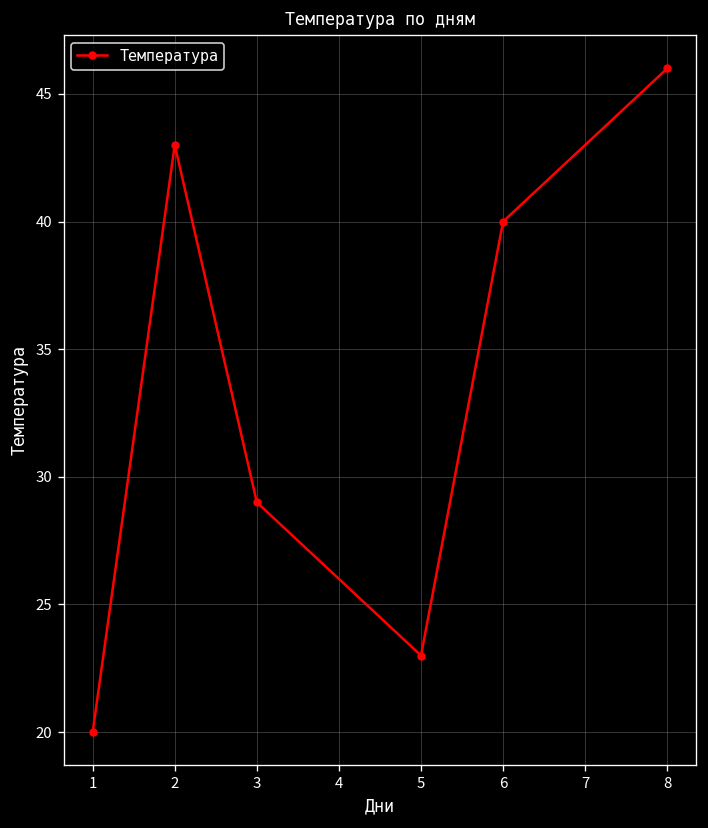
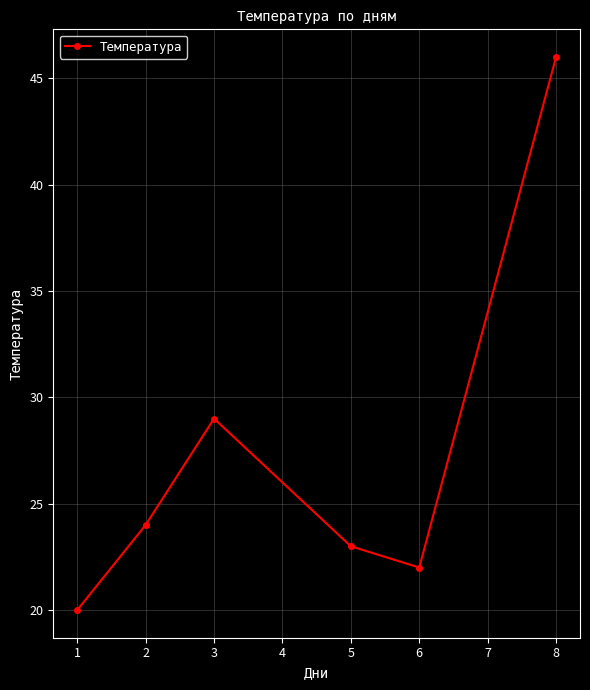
2: 43 -> 24
6: 40 -> 22
